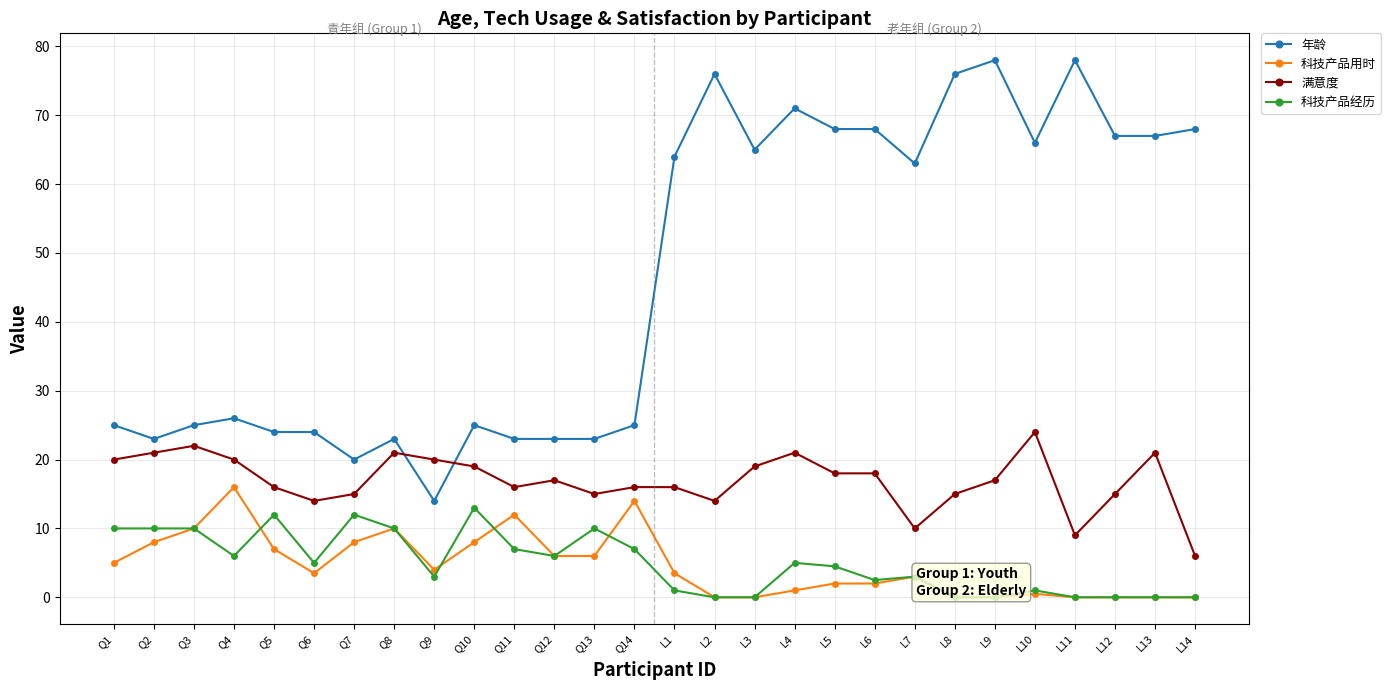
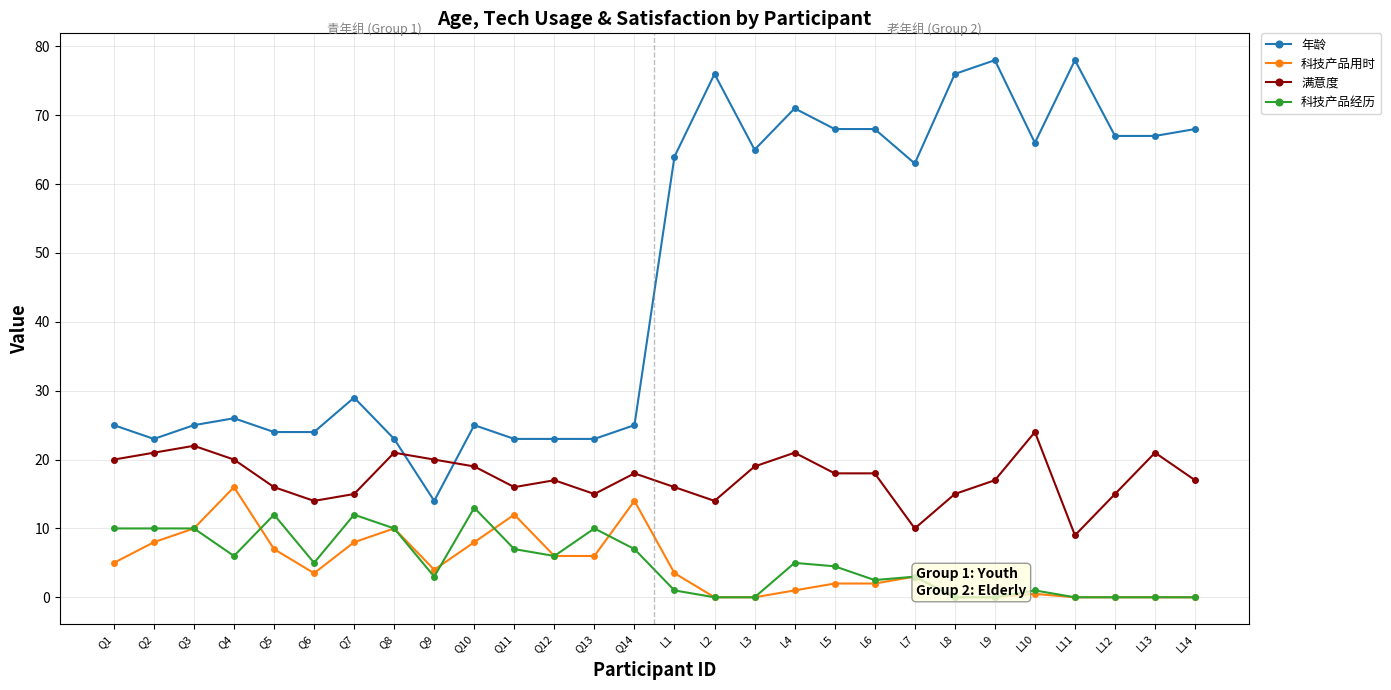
年龄, Q7: 20 -> 29
满意度, Q14: 16 -> 18
满意度, L14: 6 -> 17
